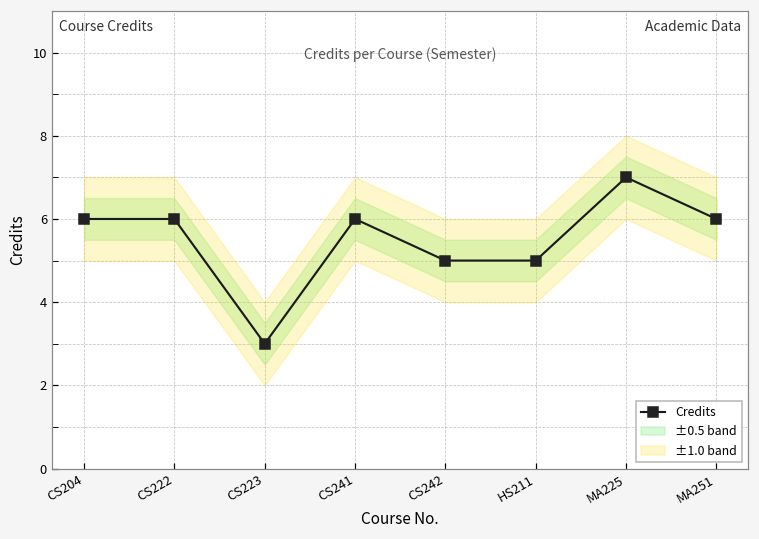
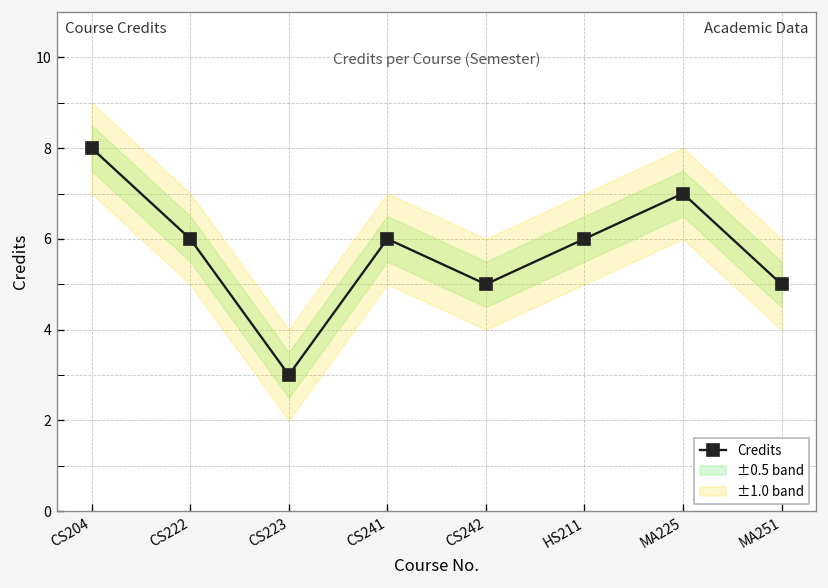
Credits, CS204: 6 -> 8
Credits, HS211: 5 -> 6
Credits, MA251: 6 -> 5
